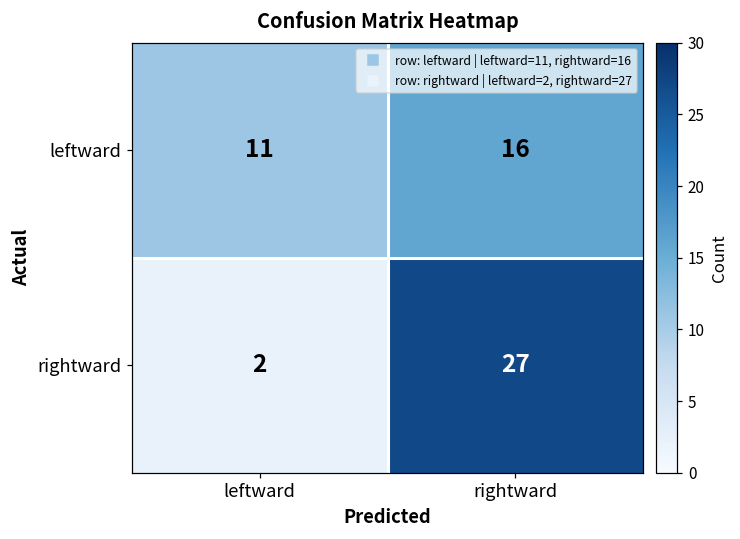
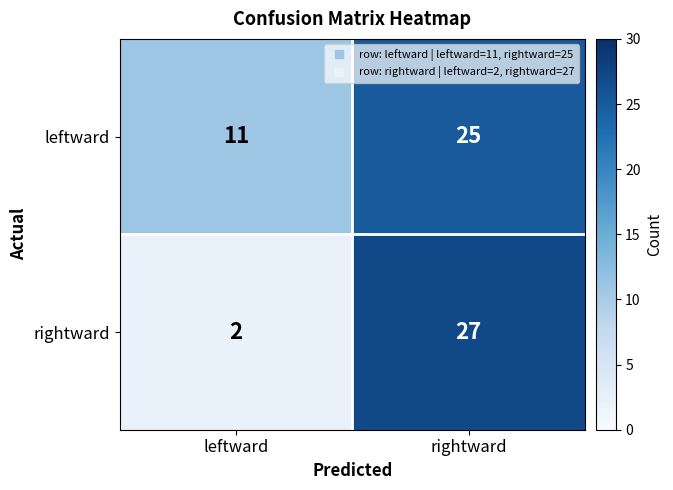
leftward, rightward: 16 -> 25
